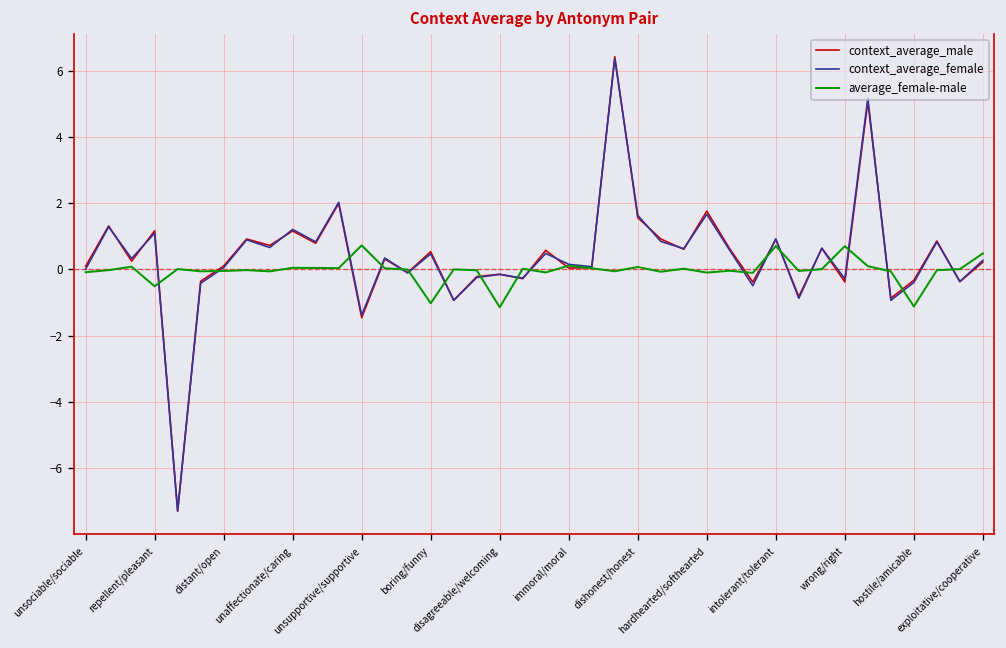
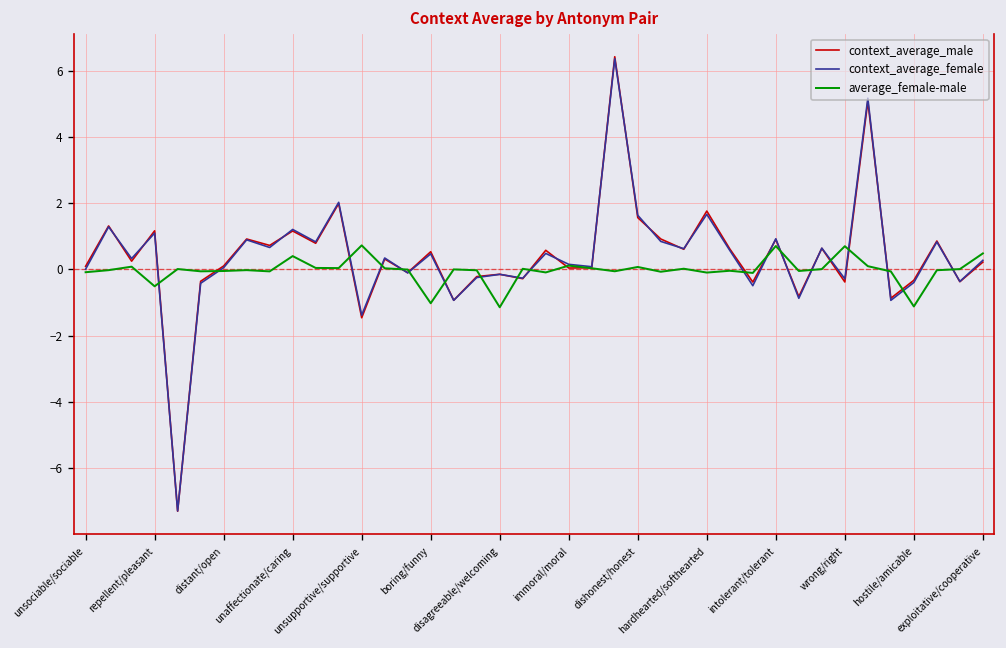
average_female-male, unaffectionate/caring: 0.0 -> 0.4
